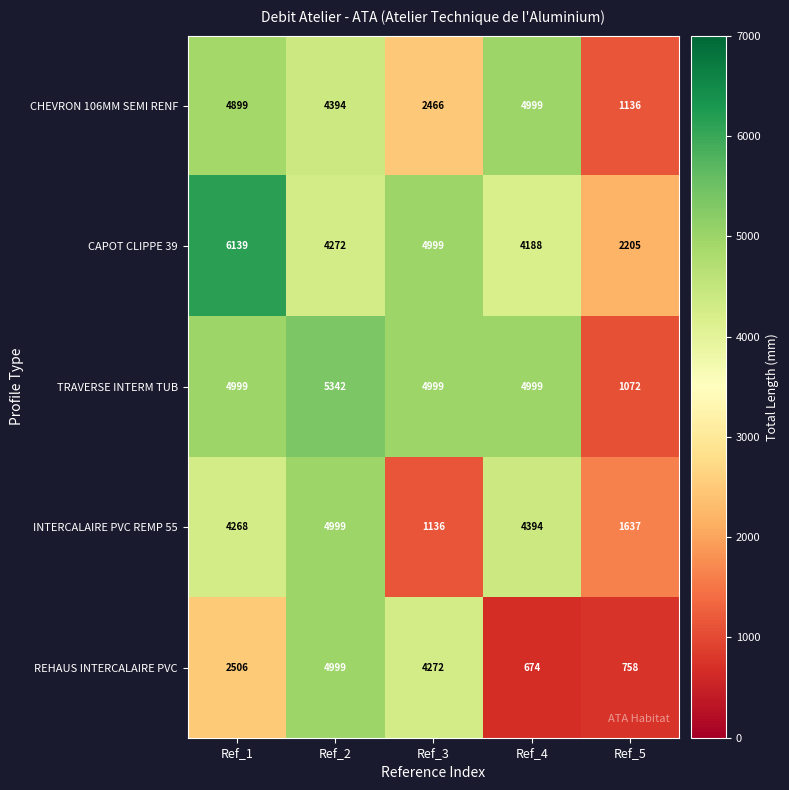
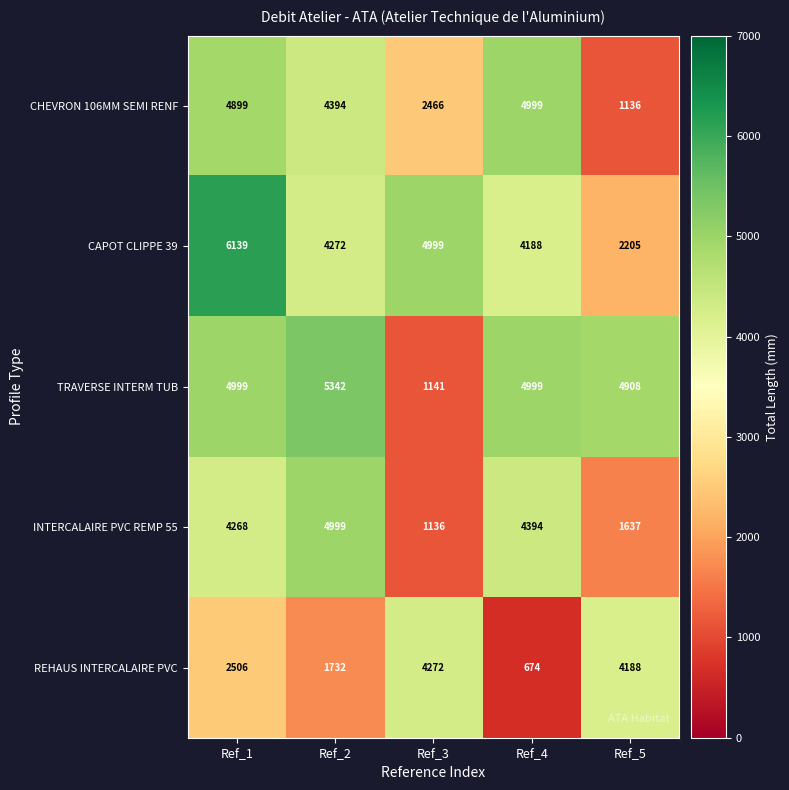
TRAVERSE INTERM TUB, Ref_3: 4999 -> 1141
TRAVERSE INTERM TUB, Ref_5: 1072 -> 4908
REHAUS INTERCALAIRE PVC, Ref_2: 4999 -> 1732
REHAUS INTERCALAIRE PVC, Ref_5: 758 -> 4188
